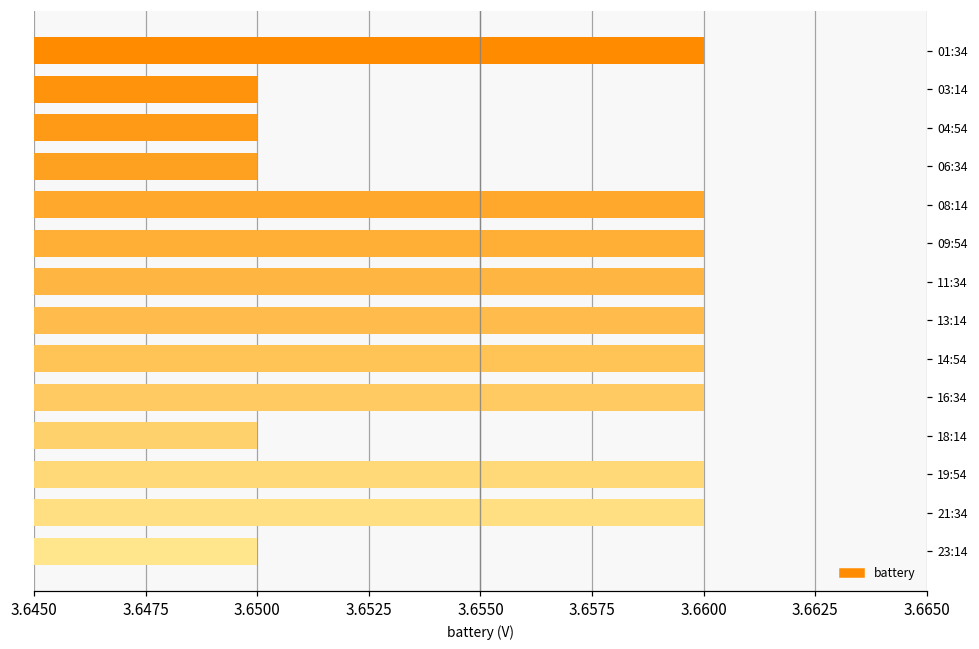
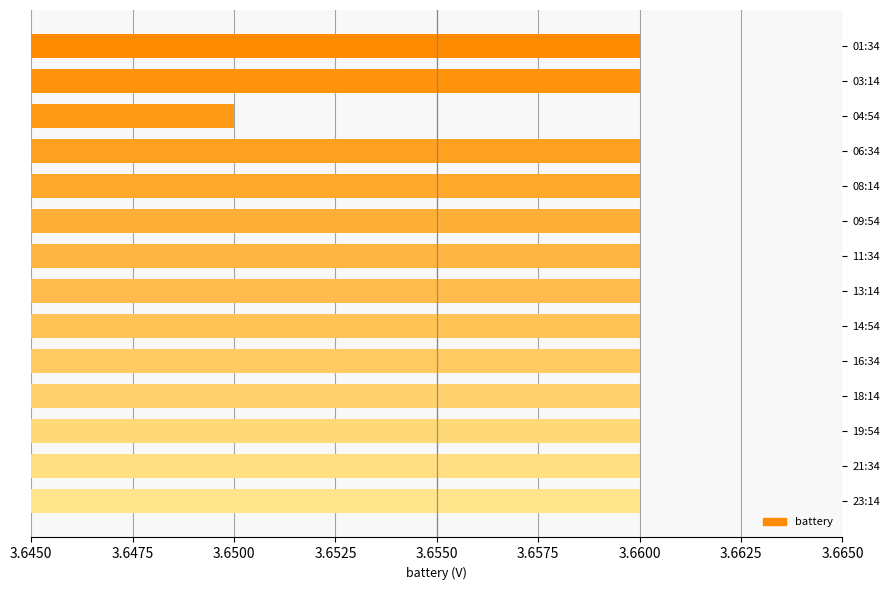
03:14: 3.65 -> 3.66
06:34: 3.65 -> 3.66
18:14: 3.65 -> 3.66
23:14: 3.65 -> 3.66
